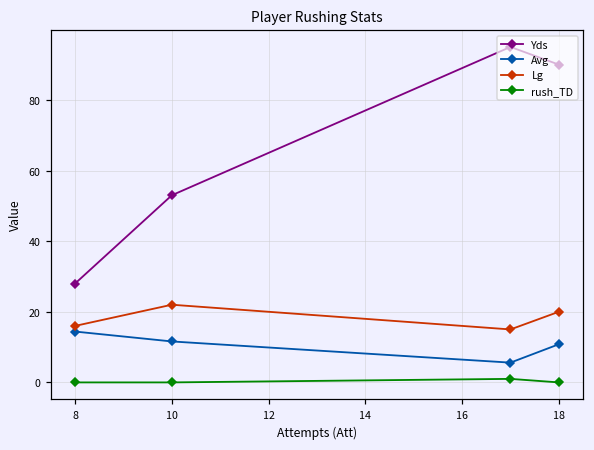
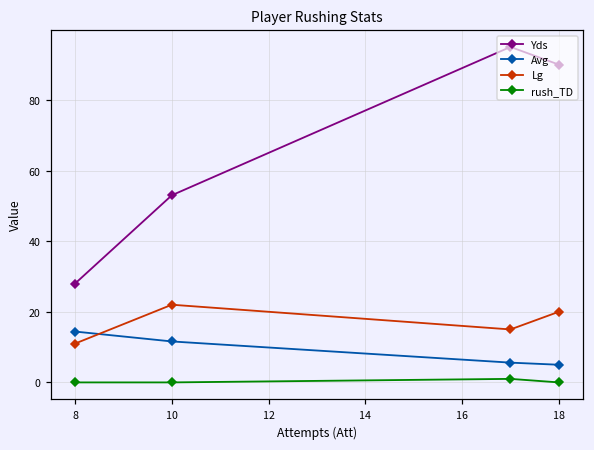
Lg, 8: 16 -> 11
Avg, 18: 11 -> 5
